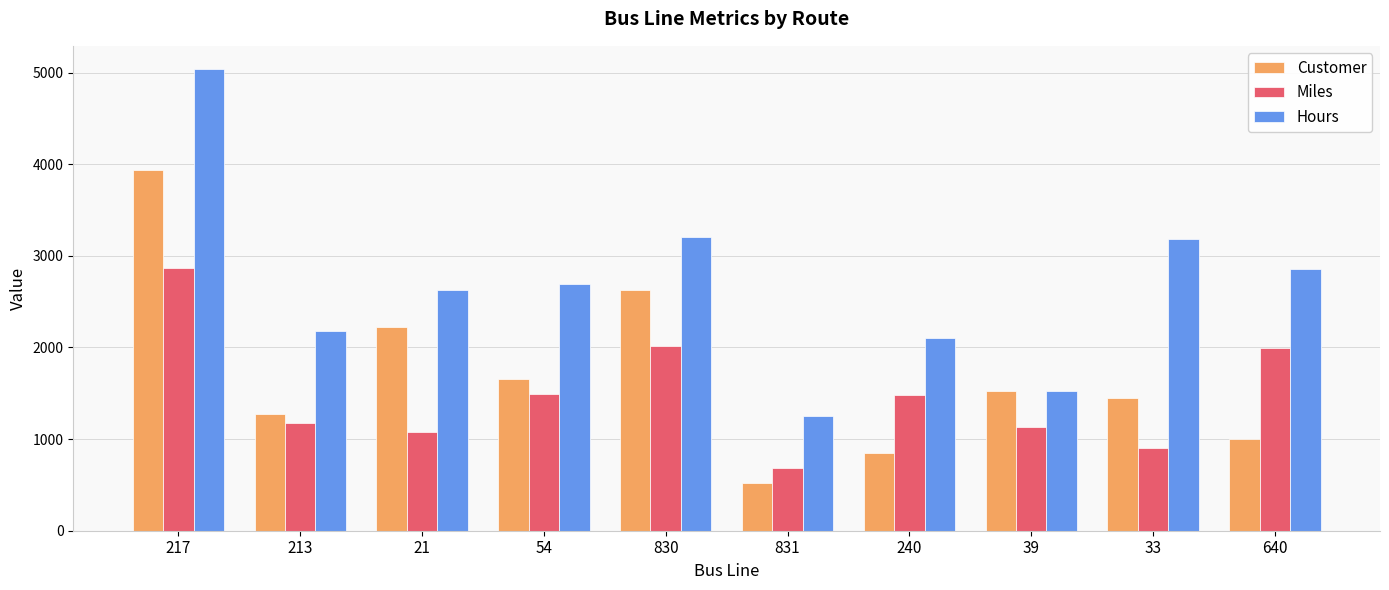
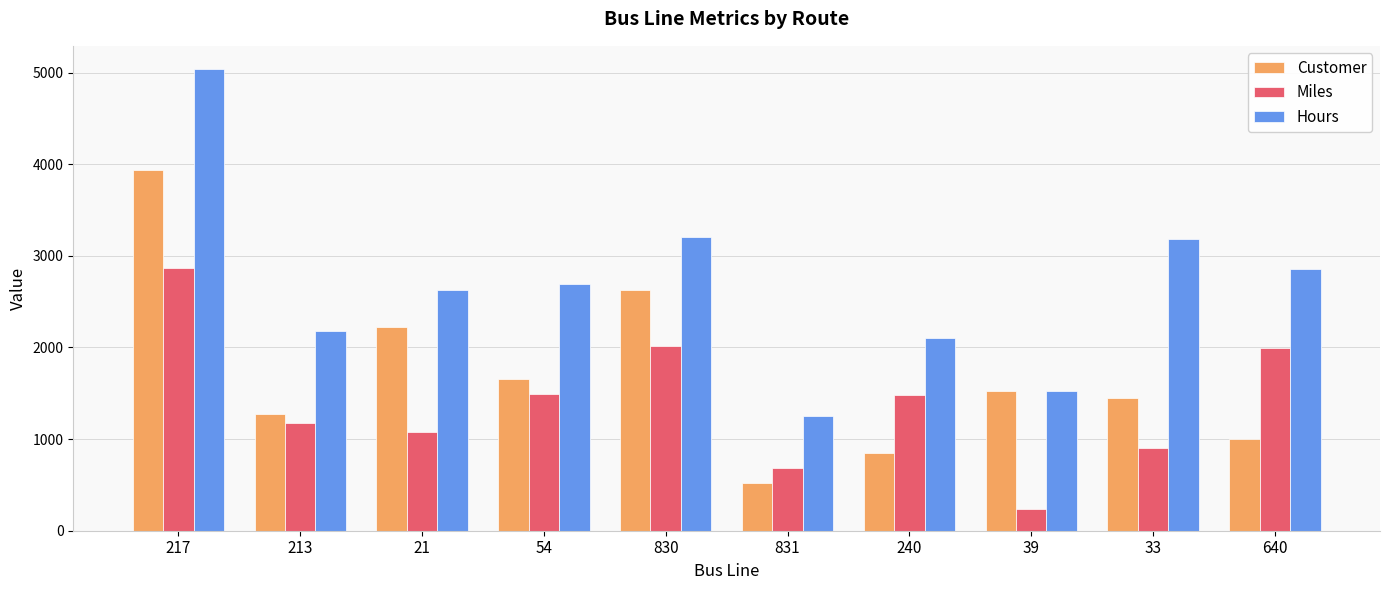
Miles, 39: 1100 -> 200
